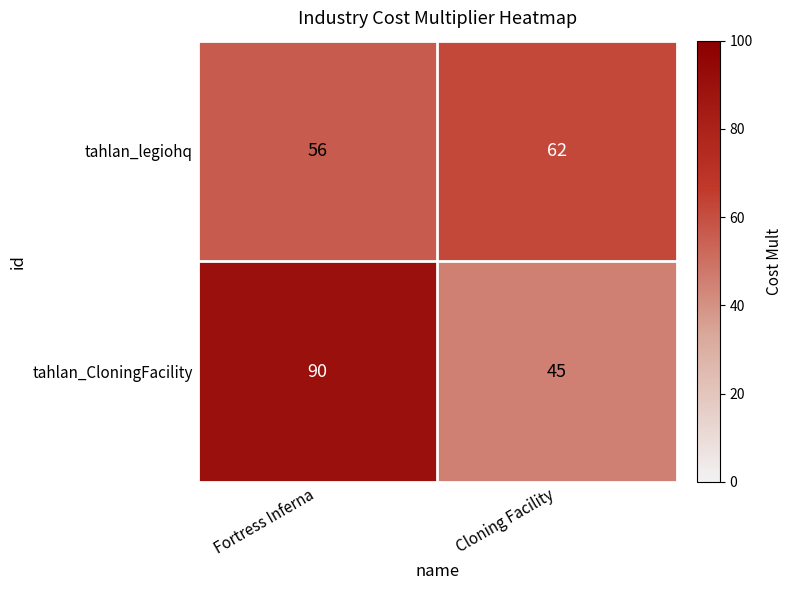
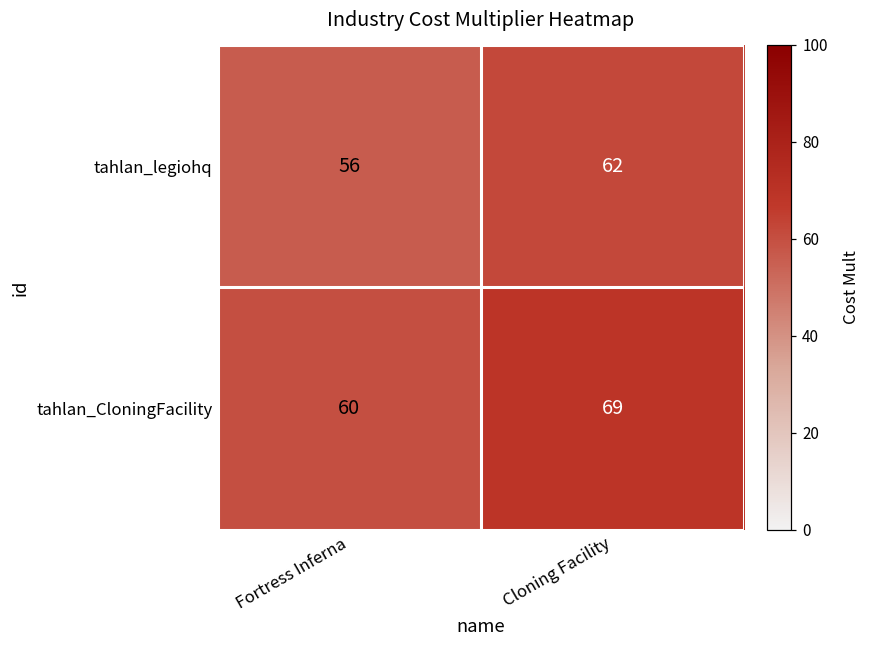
tahlan_CloningFacility, Fortress Inferna: 90 -> 60
tahlan_CloningFacility, Cloning Facility: 45 -> 69
